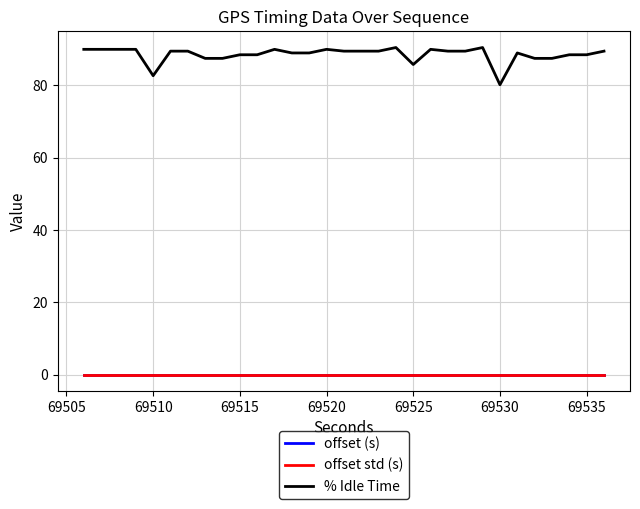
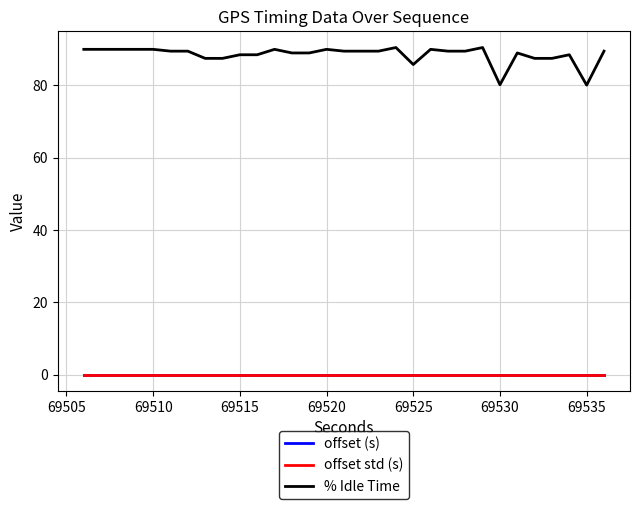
% Idle Time, 69510: 83 -> 90
% Idle Time, 69535: 89 -> 80
